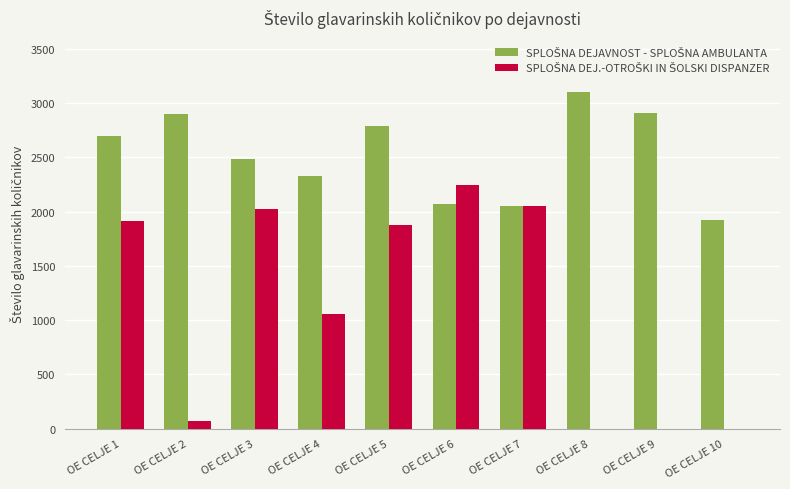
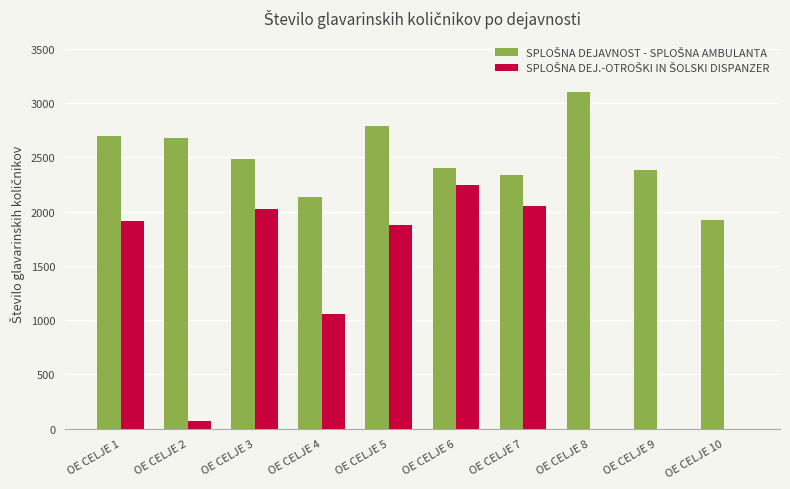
SPLOŠNA DEJAVNOST - SPLOŠNA AMBULANTA, OE CELJE 2: 2900 -> 2670
SPLOŠNA DEJAVNOST - SPLOŠNA AMBULANTA, OE CELJE 4: 2320 -> 2130
SPLOŠNA DEJAVNOST - SPLOŠNA AMBULANTA, OE CELJE 6: 2070 -> 2400
SPLOŠNA DEJAVNOST - SPLOŠNA AMBULANTA, OE CELJE 7: 2050 -> 2340
SPLOŠNA DEJAVNOST - SPLOŠNA AMBULANTA, OE CELJE 9: 2910 -> 2380
